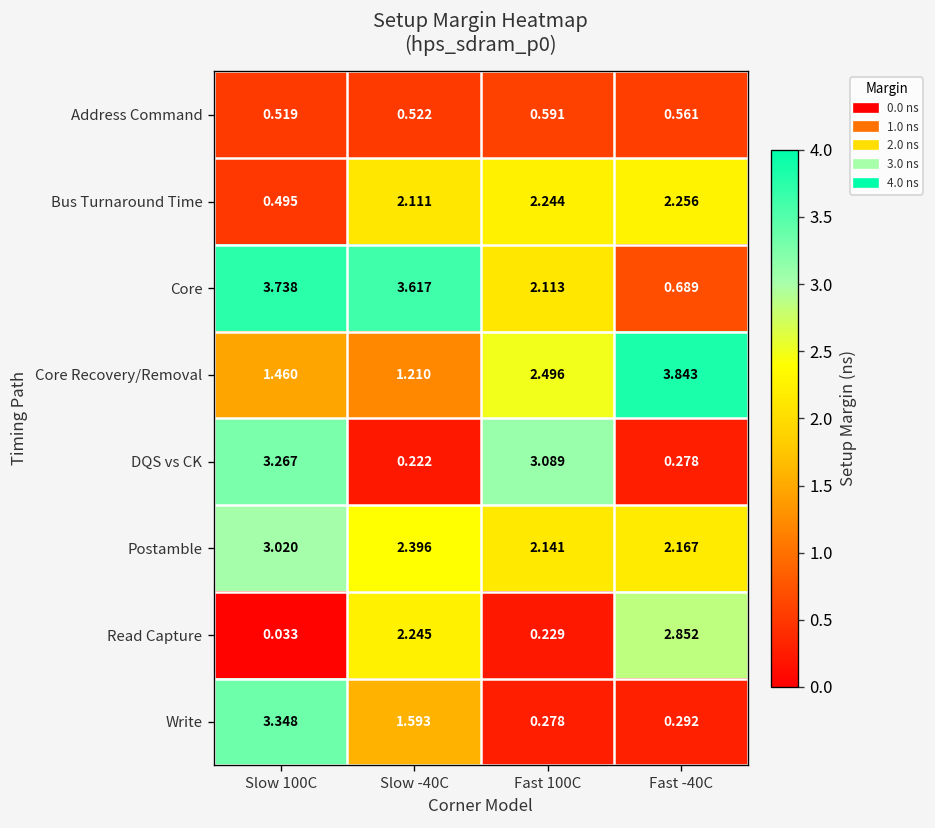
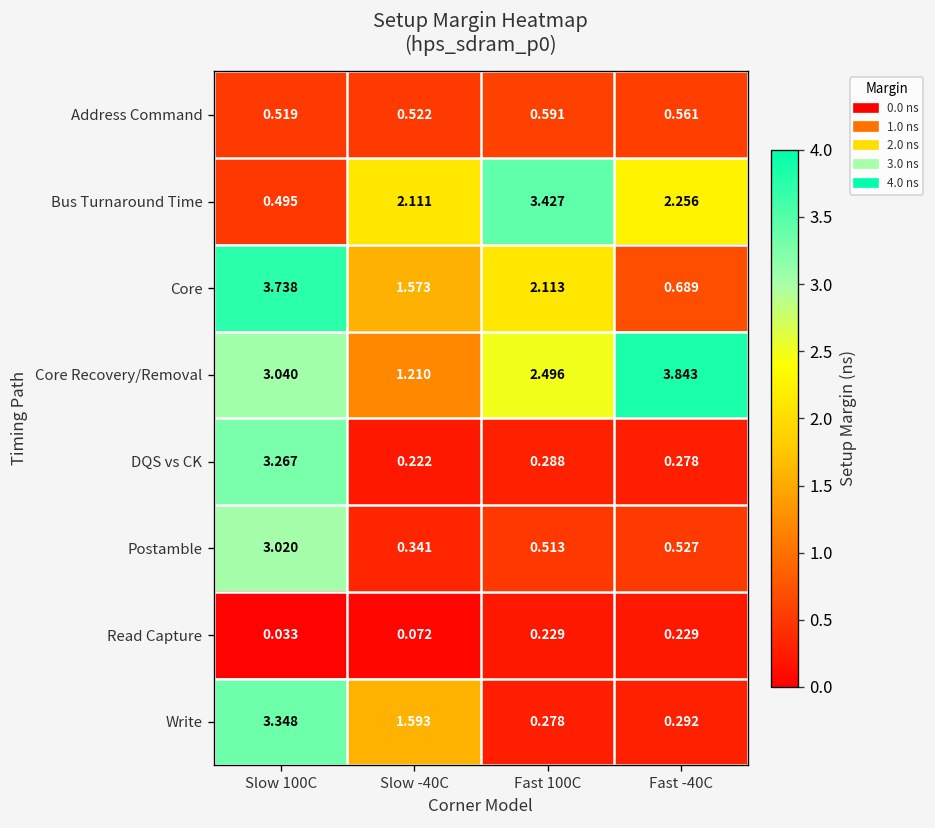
Bus Turnaround Time, Fast 100C: 2.244 -> 3.427
Core, Slow -40C: 3.617 -> 1.573
Core Recovery/Removal, Slow 100C: 1.460 -> 3.040
DQS vs CK, Fast 100C: 3.089 -> 0.288
Postamble, Slow -40C: 2.396 -> 0.341
Postamble, Fast 100C: 2.141 -> 0.513
Postamble, Fast -40C: 2.167 -> 0.527
Read Capture, Slow -40C: 2.245 -> 0.072
Read Capture, Fast -40C: 2.852 -> 0.229
